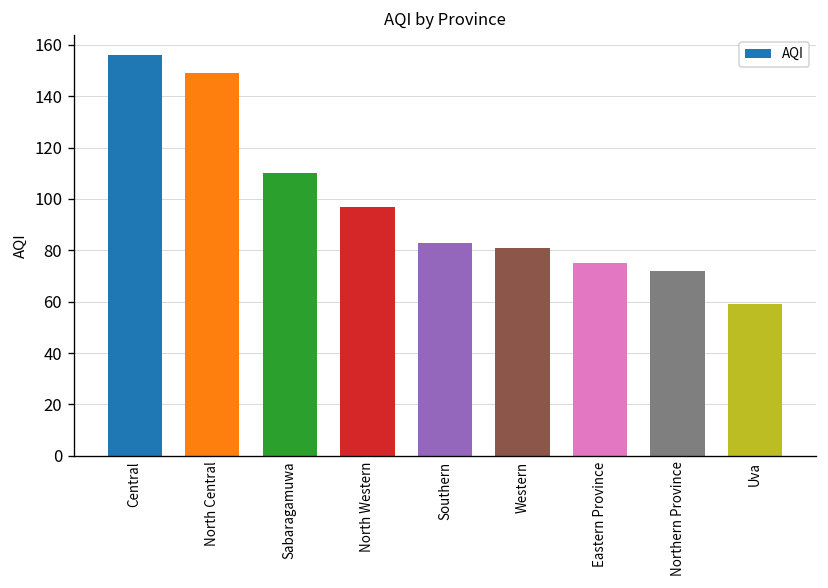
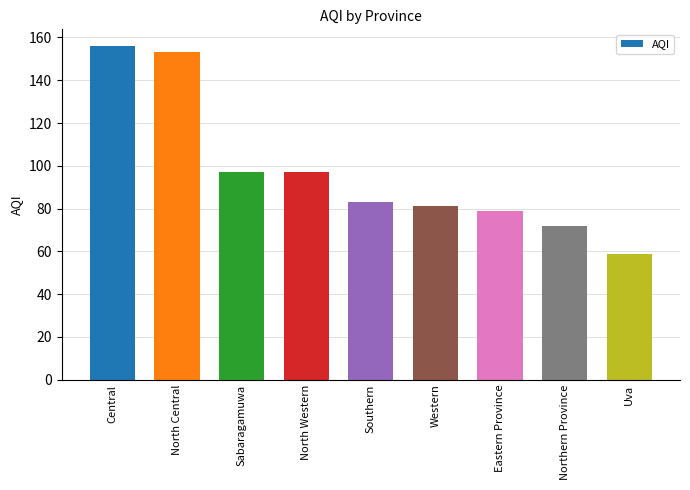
North Central: 149 -> 153
Sabaragamuwa: 110 -> 97
Eastern Province: 75 -> 79
